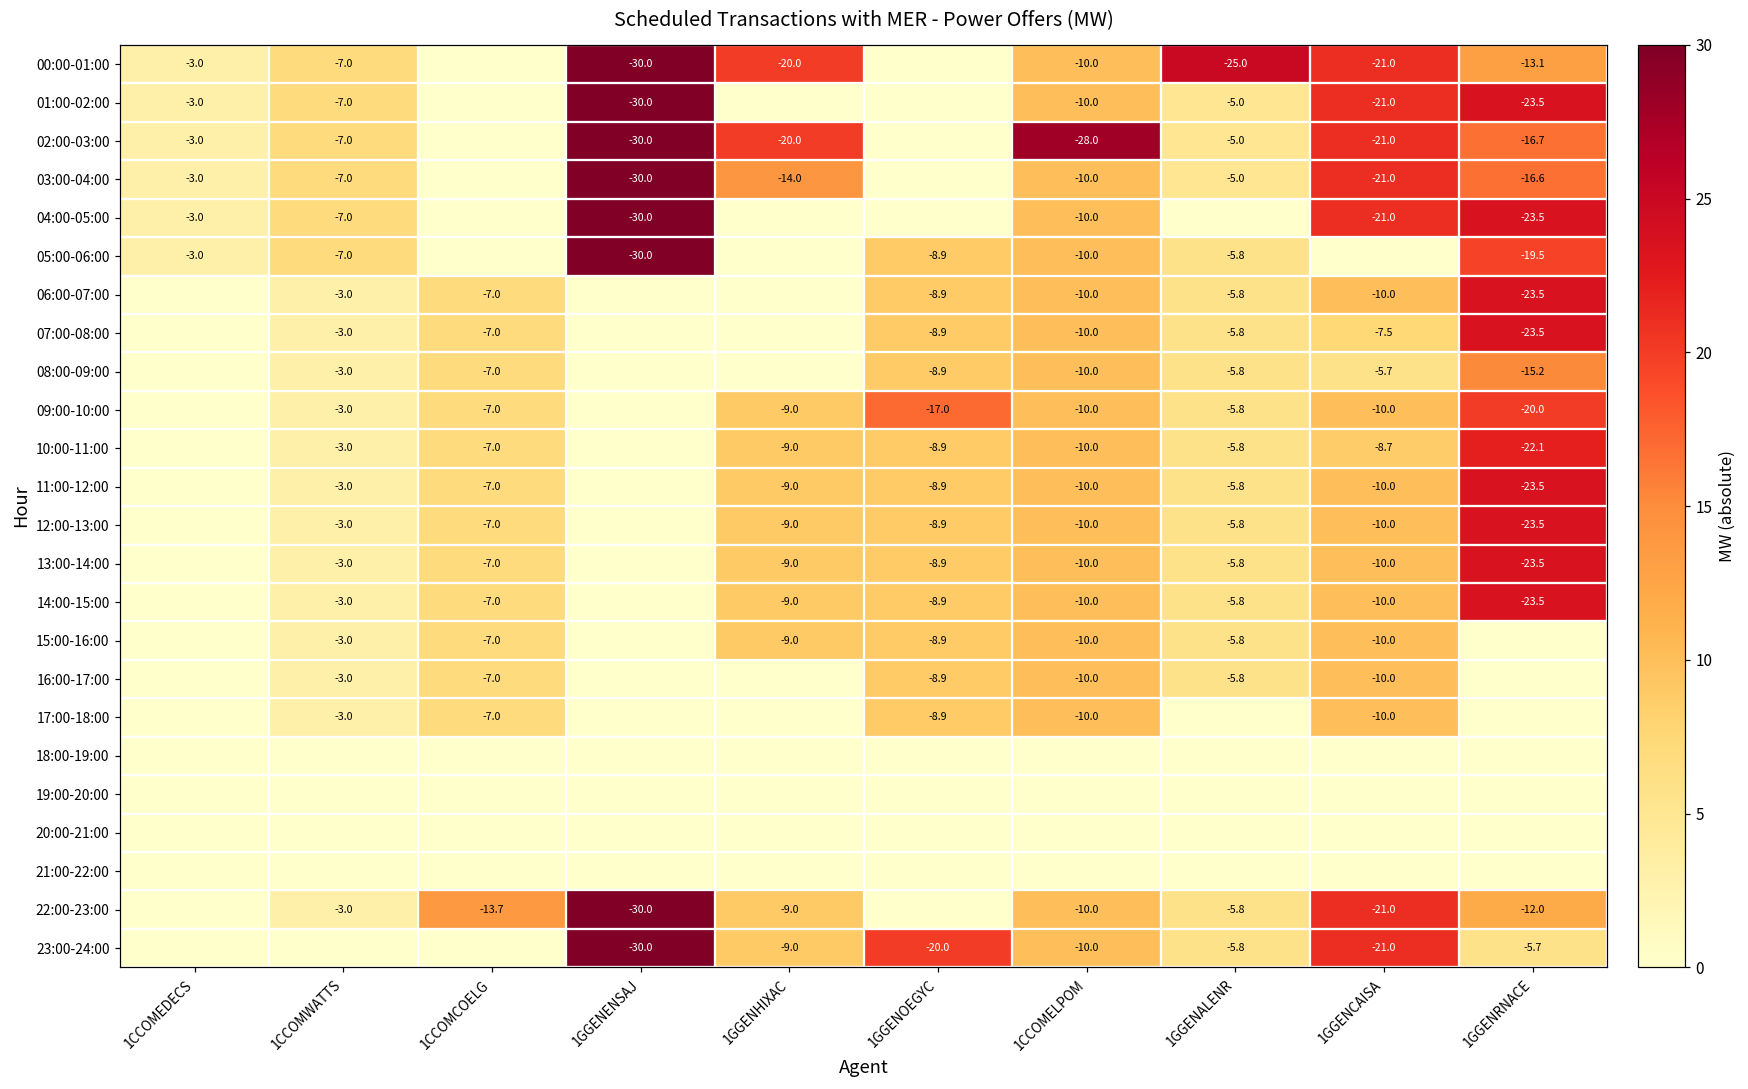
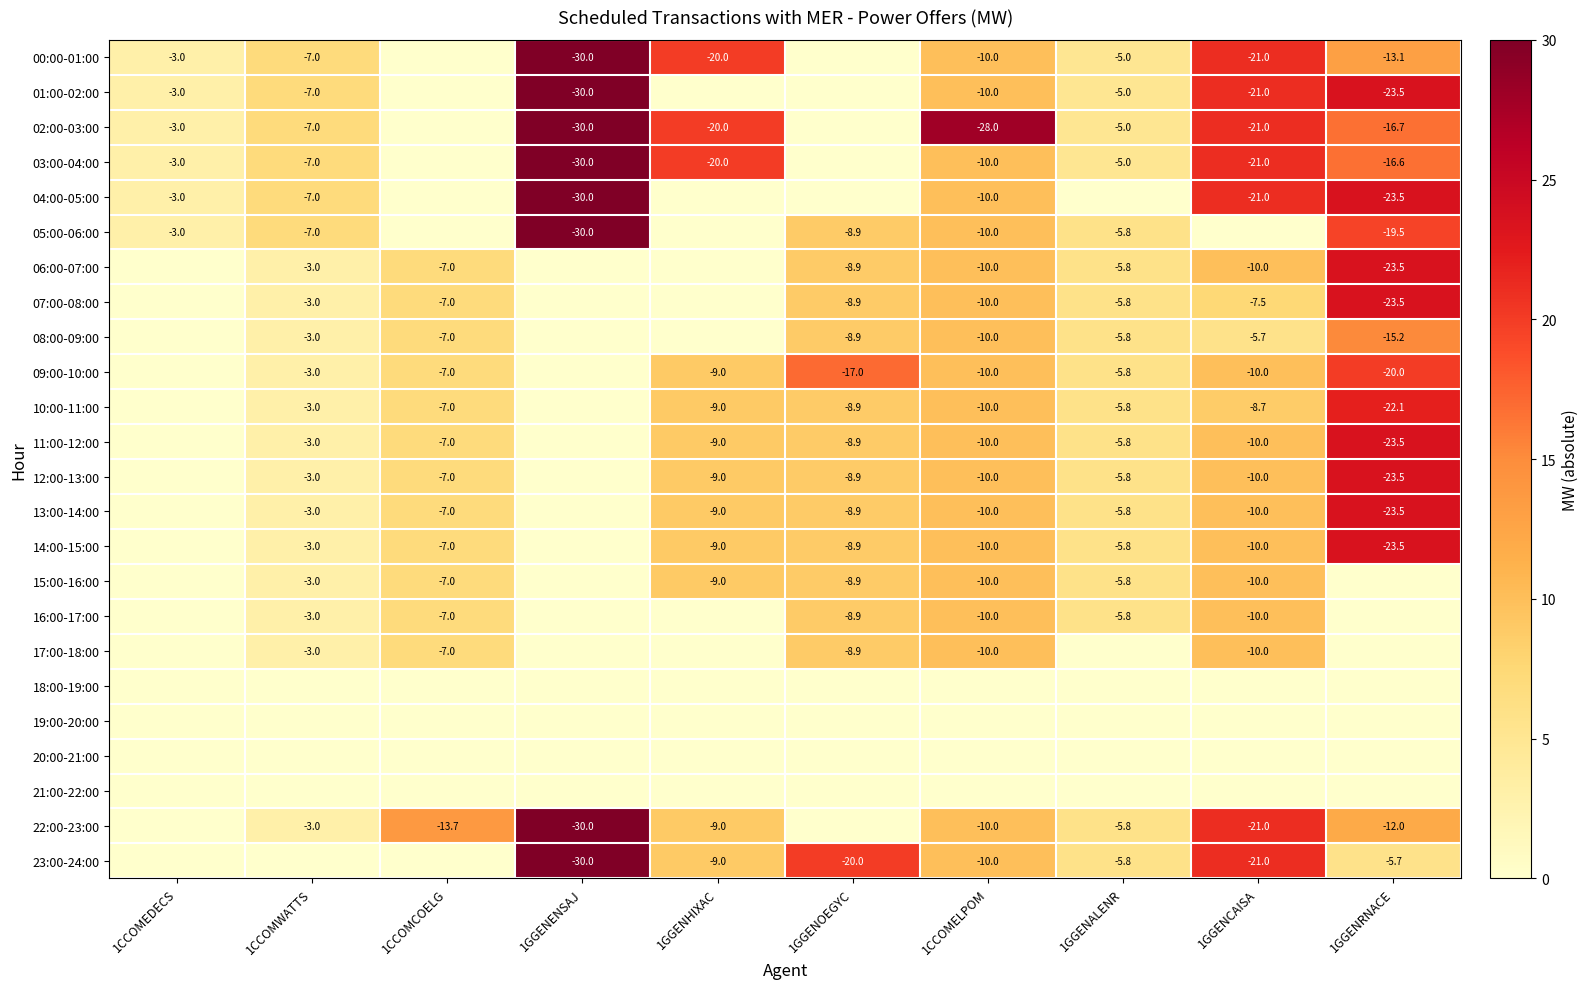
00:00-01:00, 1GGENALENR: -25.0 -> -5.0
03:00-04:00, 1GGENHIXAC: -14.0 -> -20.0
